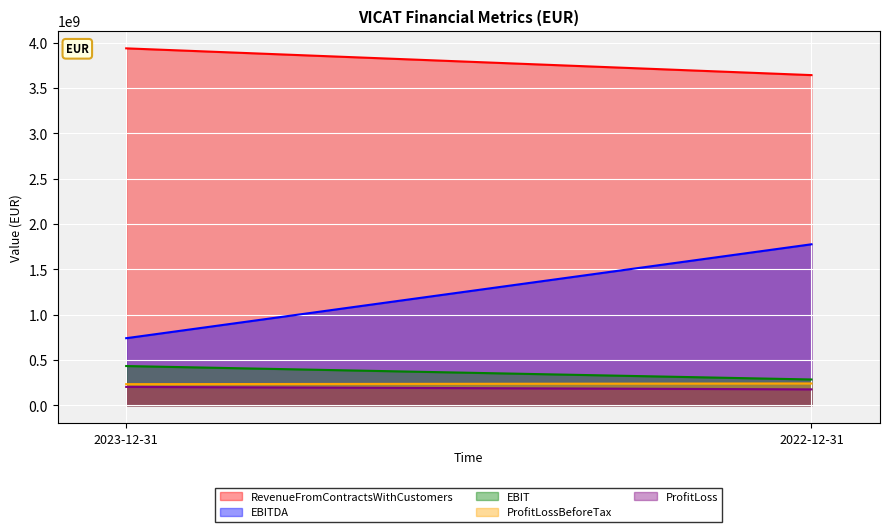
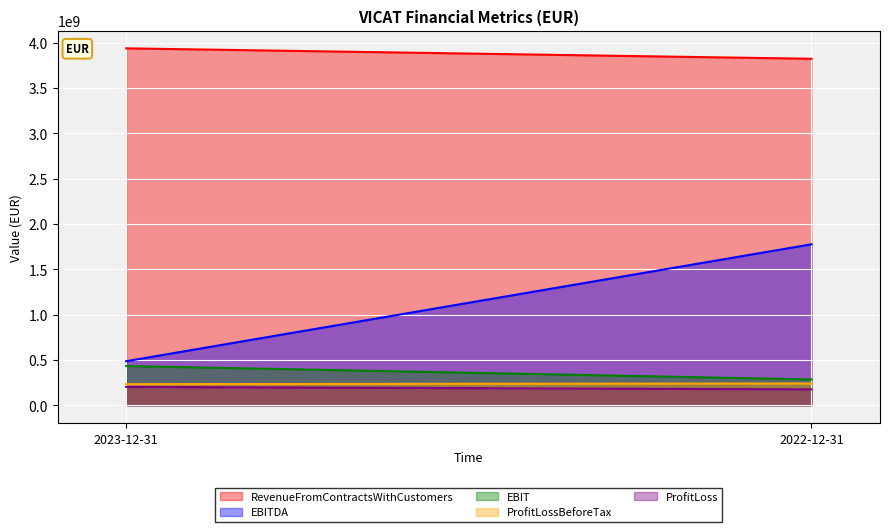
EBITDA, 2023-12-31: 700000000 -> 500000000
RevenueFromContractsWithCustomers, 2022-12-31: 3600000000 -> 3800000000
